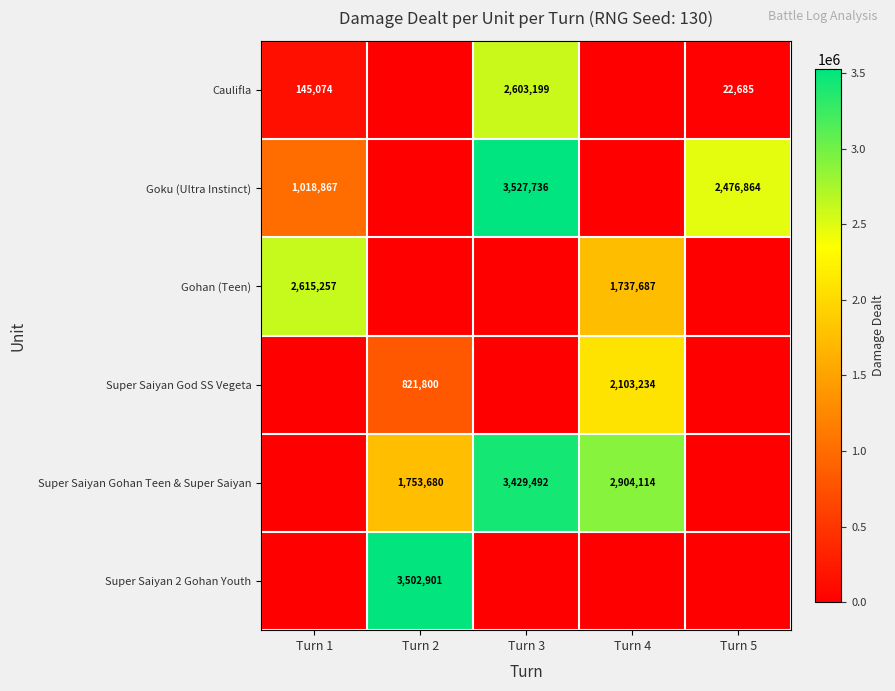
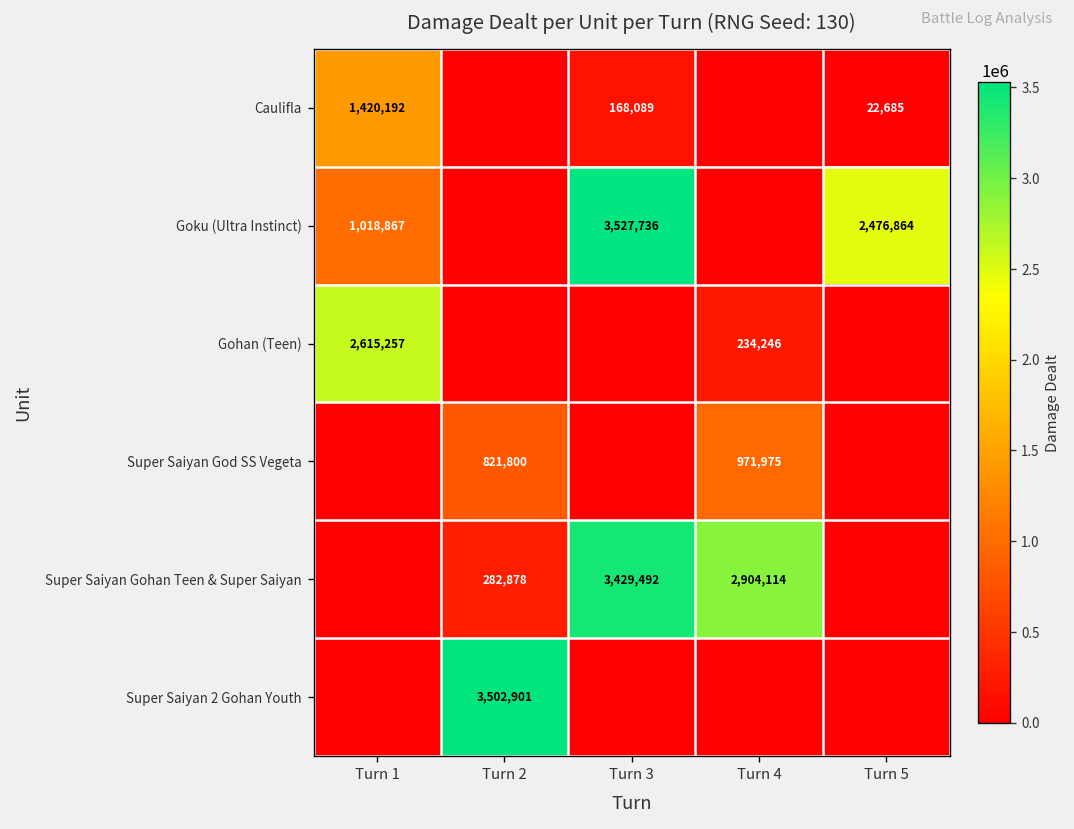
Caulifla, Turn 1: 145,074 -> 1,420,192
Caulifla, Turn 3: 2,603,199 -> 168,089
Gohan (Teen), Turn 4: 1,737,687 -> 234,246
Super Saiyan God SS Vegeta, Turn 4: 2,103,234 -> 971,975
Super Saiyan Gohan Teen & Super Saiyan, Turn 2: 1,753,680 -> 282,878
